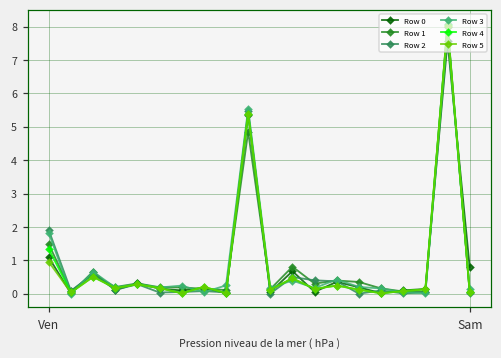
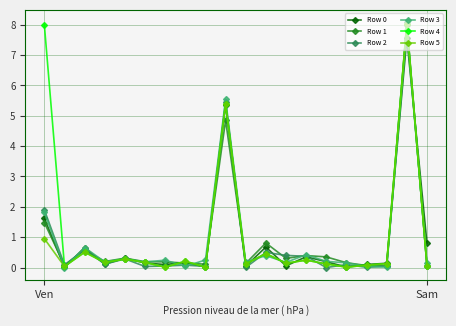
Row 0, Ven: 1.1 -> 1.6
Row 4, Ven: 1.3 -> 8.0
